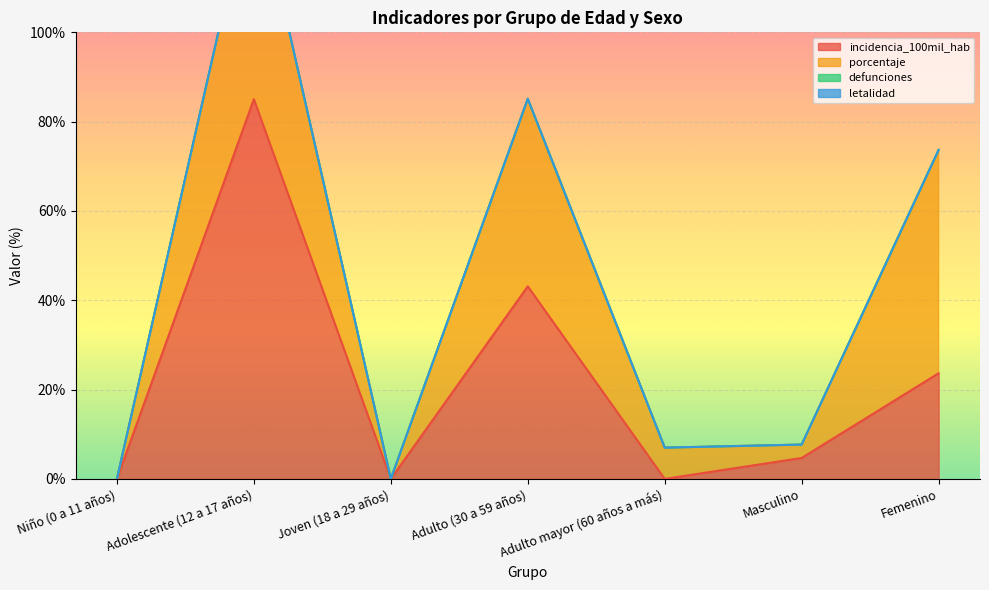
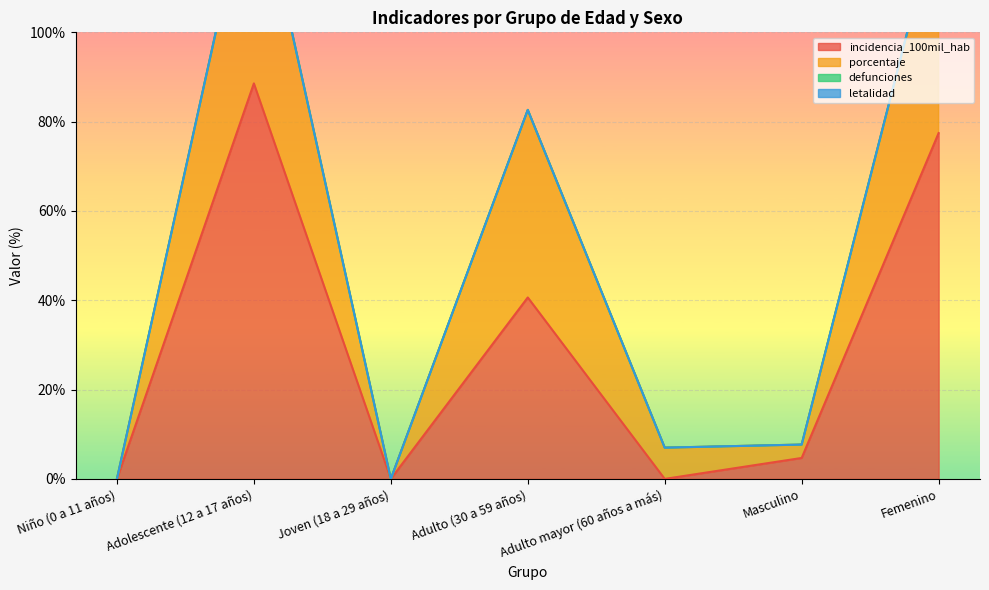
incidencia_100mil_hab, Adolescente (12 a 17 años): 85% -> 89%
incidencia_100mil_hab, Adulto (30 a 59 años): 43% -> 41%
incidencia_100mil_hab, Femenino: 24% -> 77%
